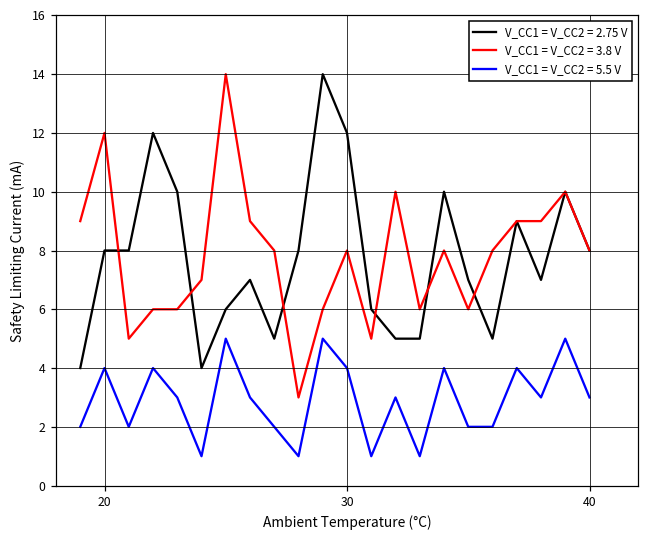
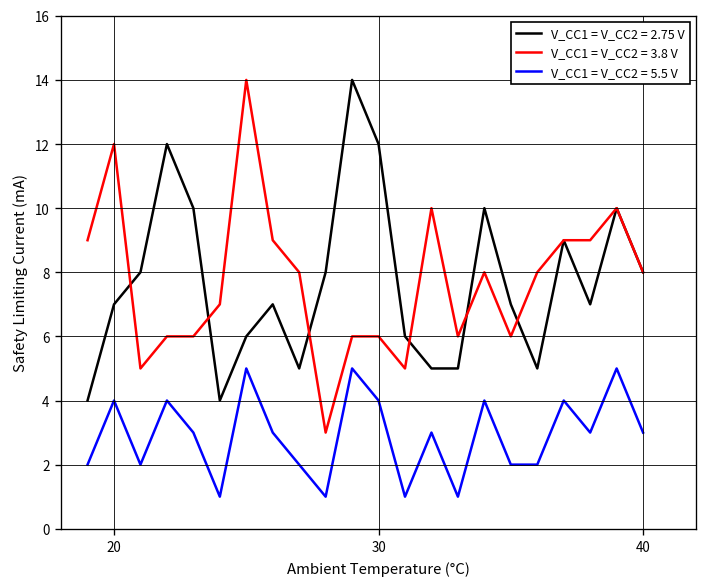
V_CC1 = V_CC2 = 2.75 V, 20: 8 -> 7
V_CC1 = V_CC2 = 3.8 V, 30: 8 -> 6
